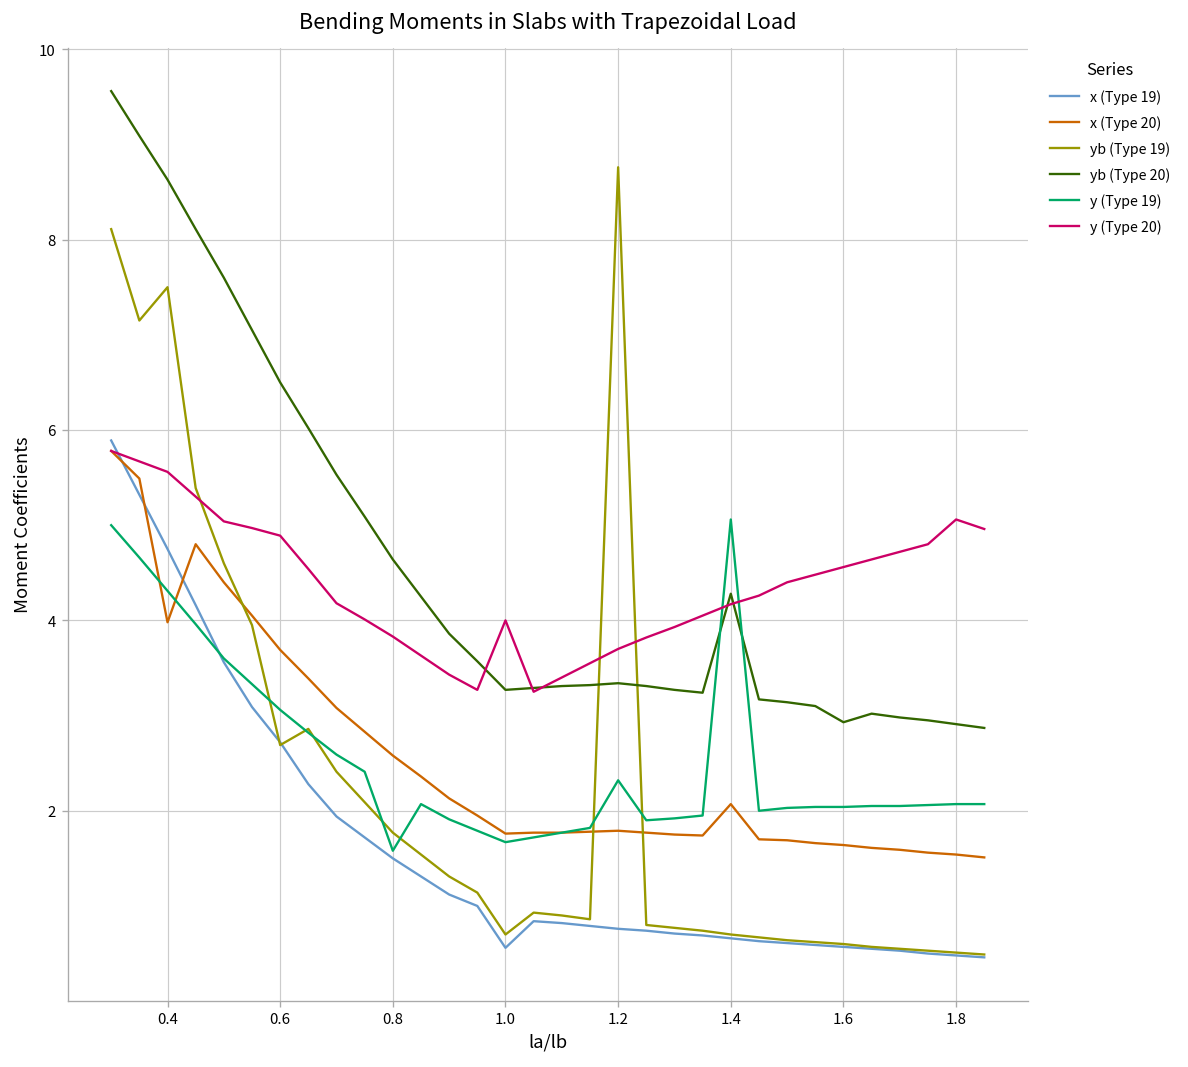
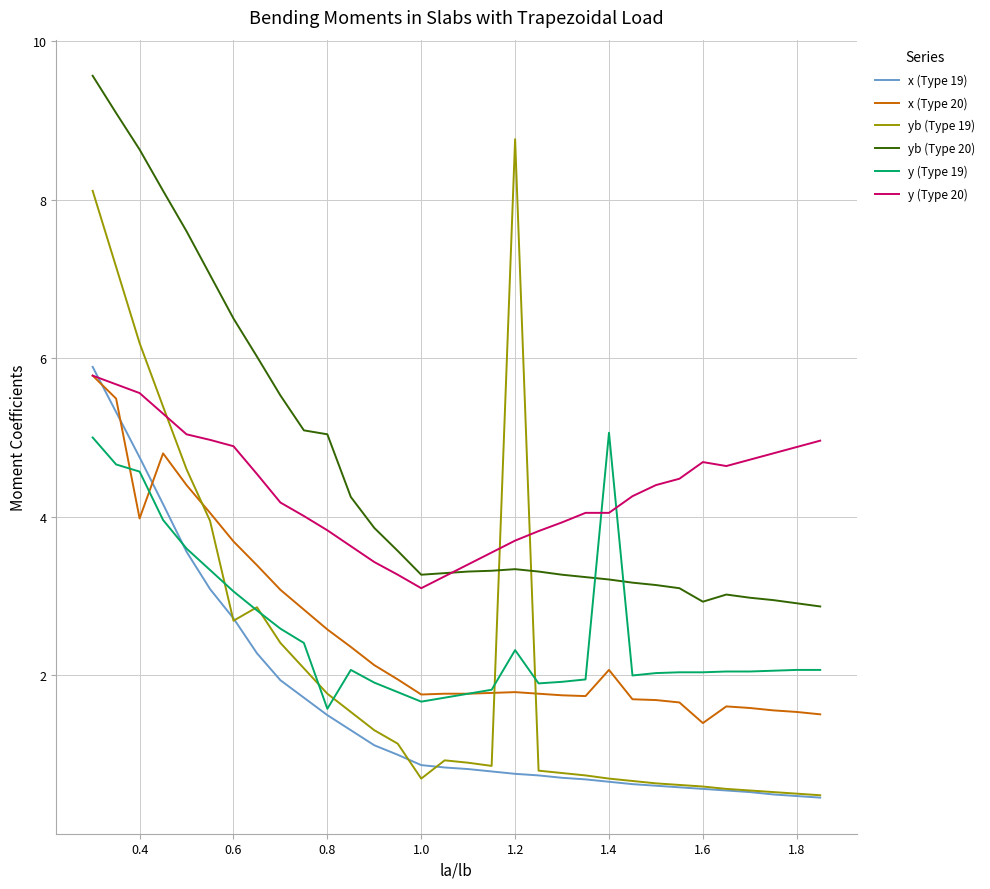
yb (Type 19), 0.4: 7.5 -> 6.2
y (Type 19), 0.4: 4.3 -> 4.6
yb (Type 20), 0.8: 4.6 -> 5.0
x (Type 19), 1.0: 0.6 -> 0.9
y (Type 20), 1.0: 4.0 -> 3.1
yb (Type 20), 1.4: 4.3 -> 3.2
y (Type 20), 1.4: 4.2 -> 4.1
x (Type 20), 1.6: 1.6 -> 1.4
y (Type 20), 1.6: 4.6 -> 4.7
y (Type 20), 1.8: 5.1 -> 4.9
